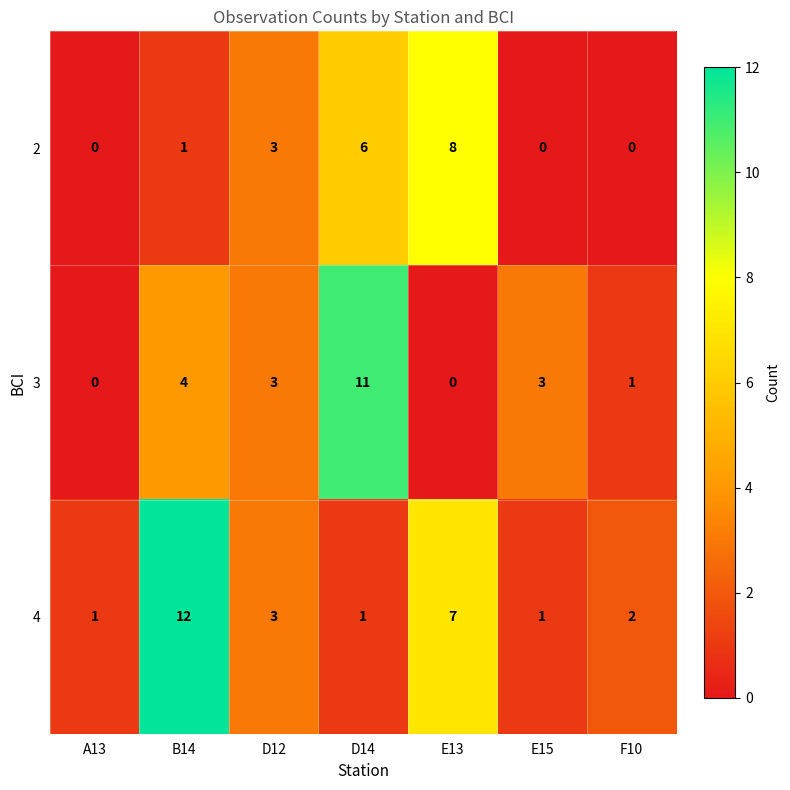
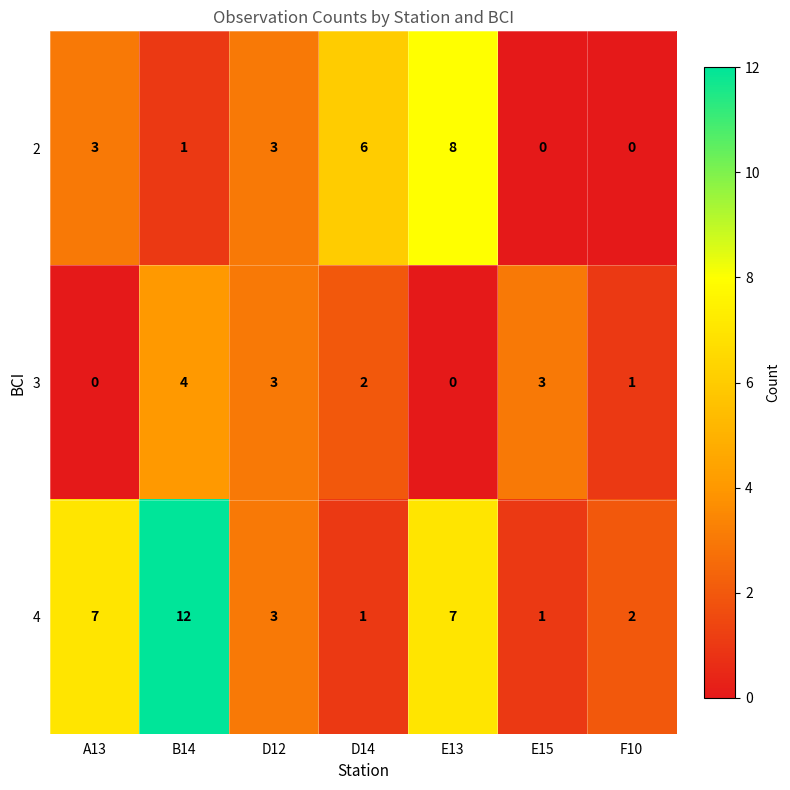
2, A13: 0 -> 3
3, D14: 11 -> 2
4, A13: 1 -> 7
